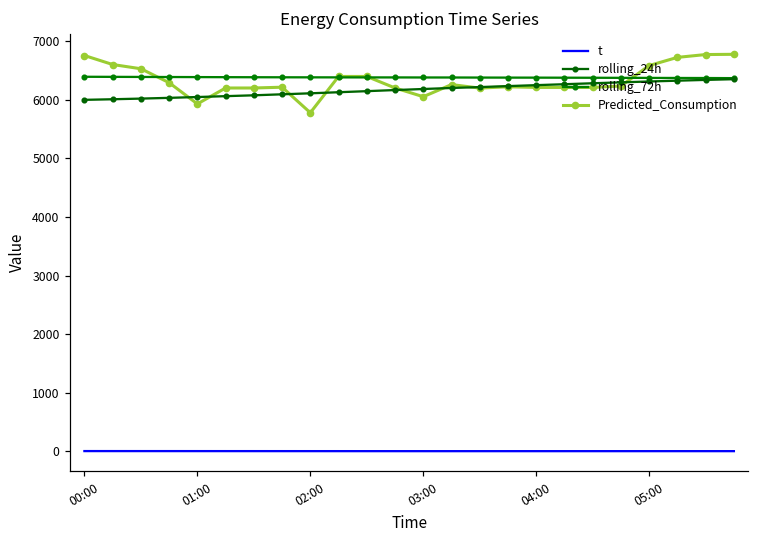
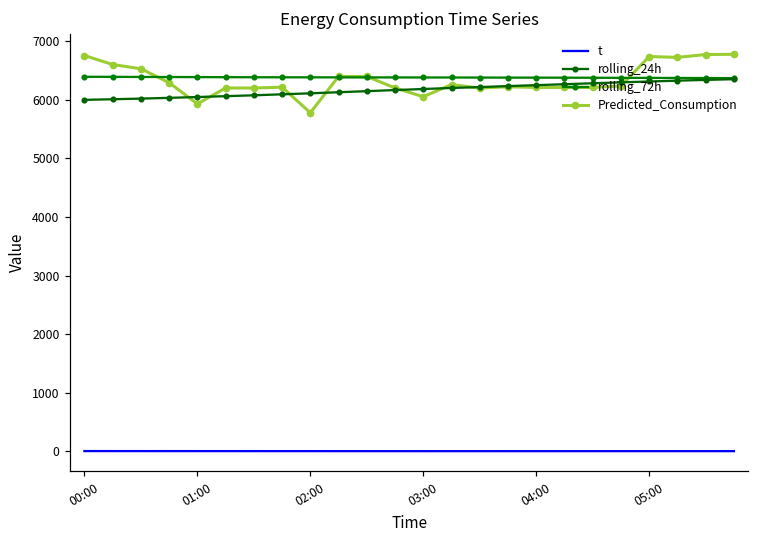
Predicted_Consumption, 05:00: 6600 -> 6700
